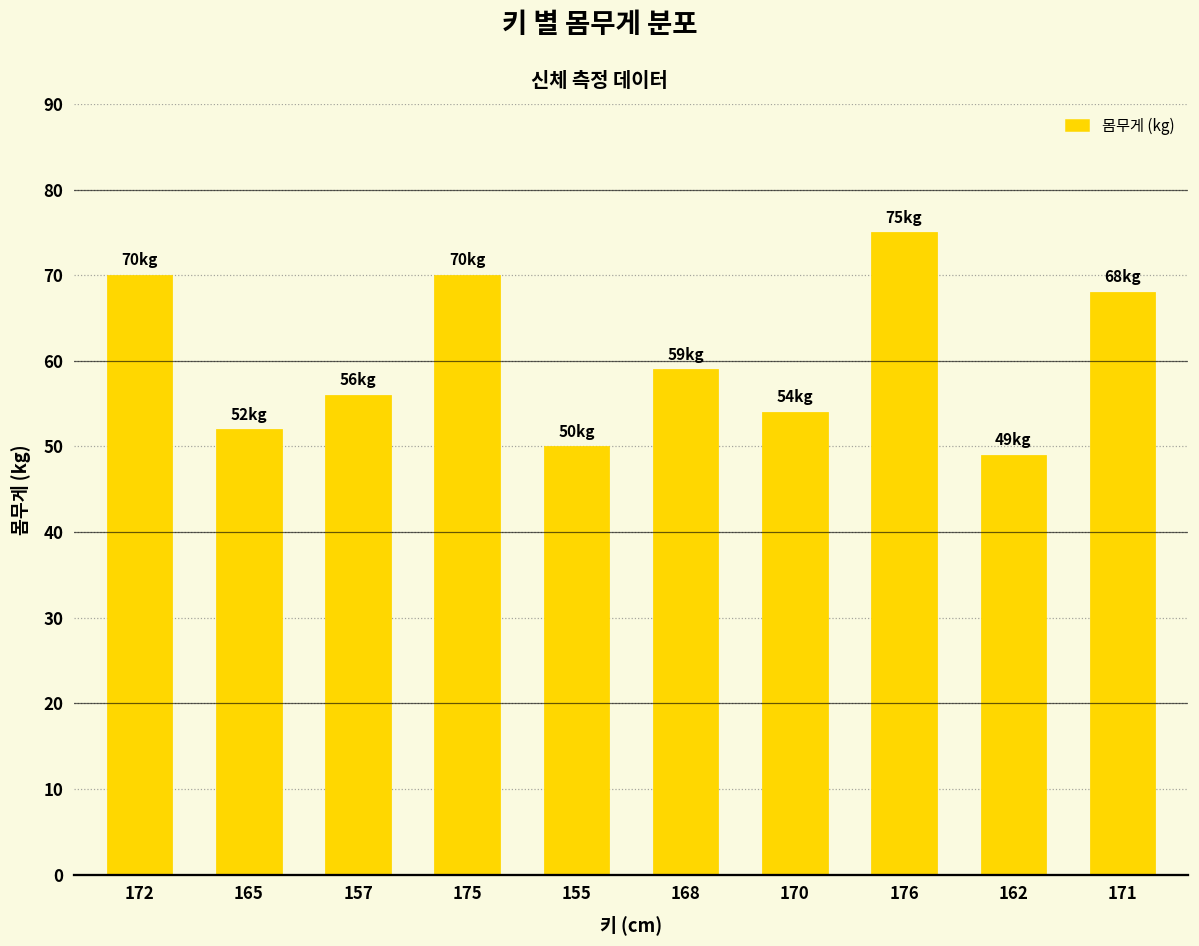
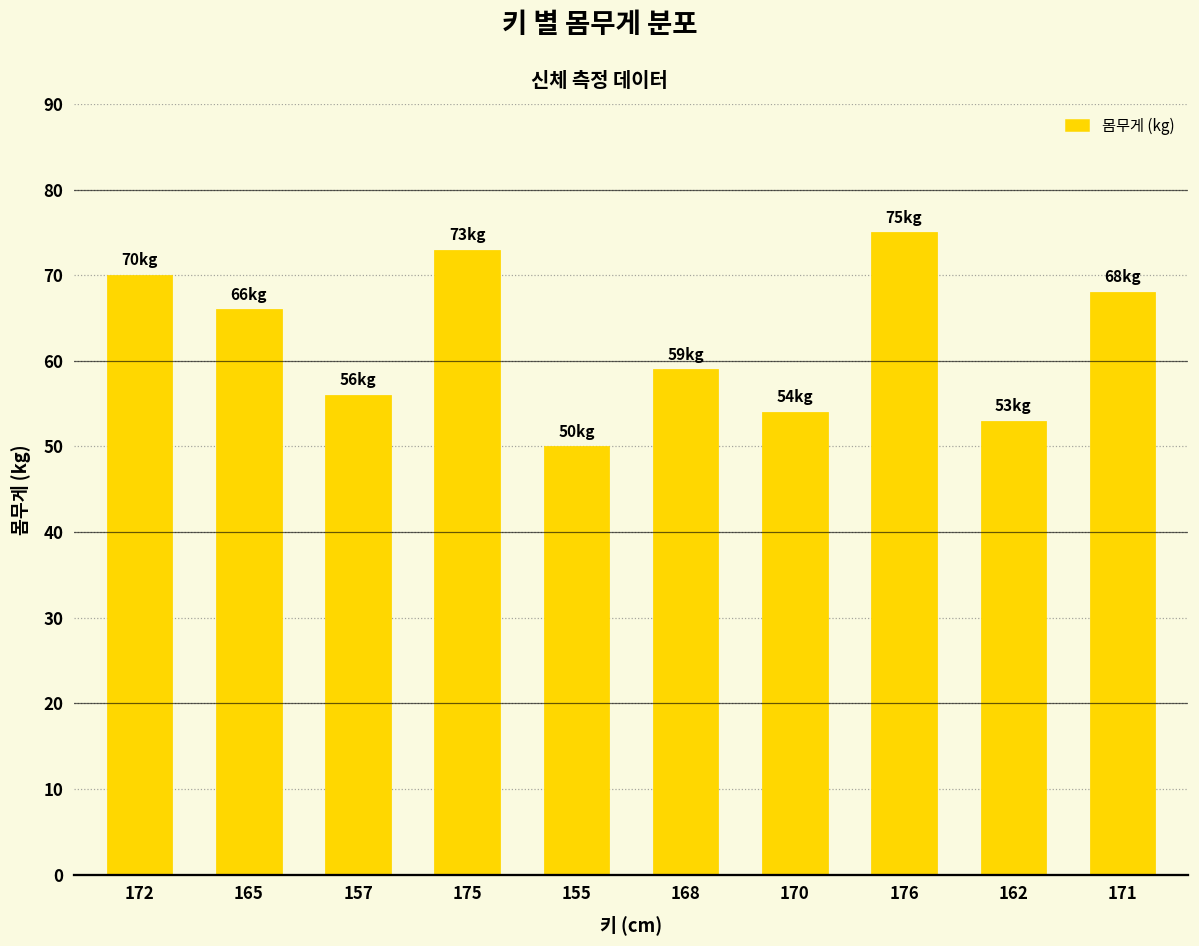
165: 52 -> 66
175: 70 -> 73
162: 49 -> 53
